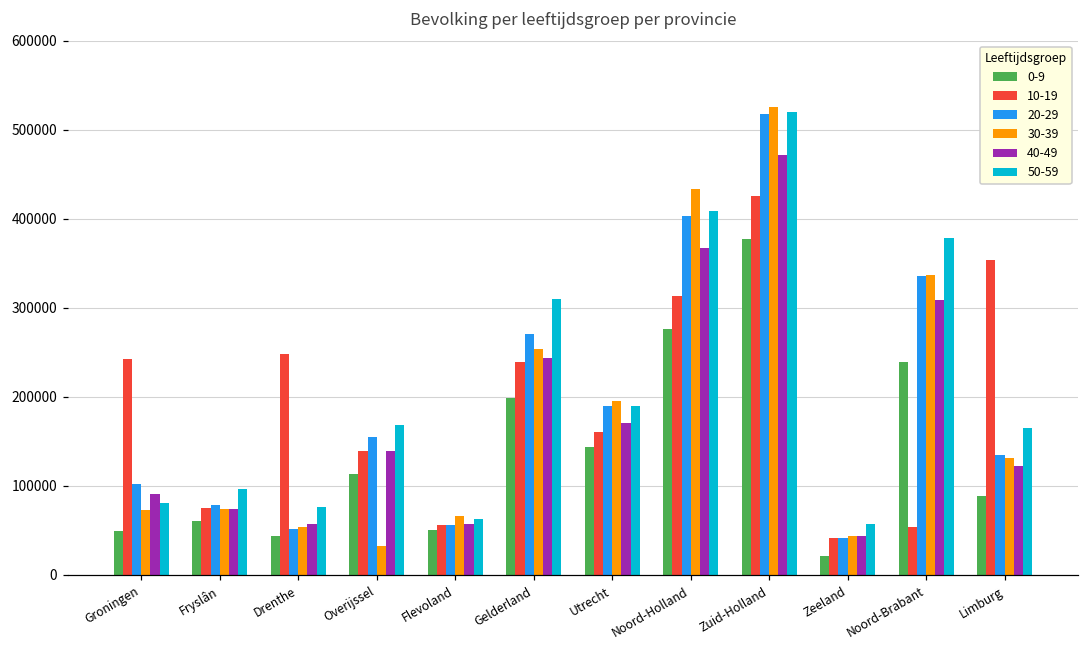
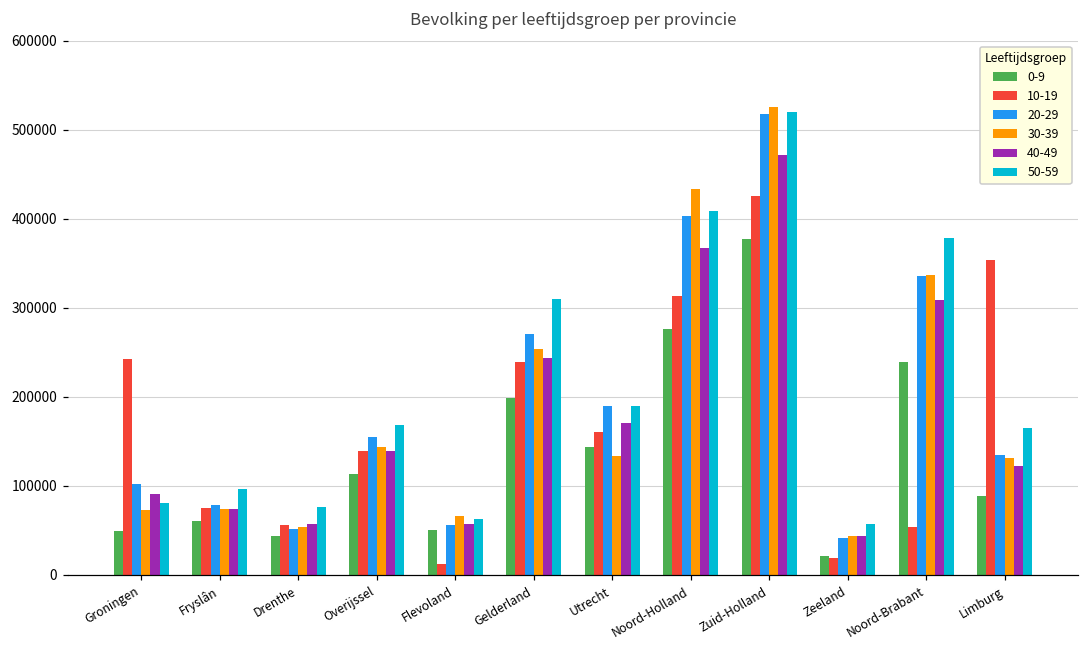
10-19, Drenthe: 250000 -> 60000
30-39, Overijssel: 30000 -> 140000
10-19, Flevoland: 60000 -> 10000
30-39, Utrecht: 200000 -> 130000
10-19, Zeeland: 40000 -> 20000
